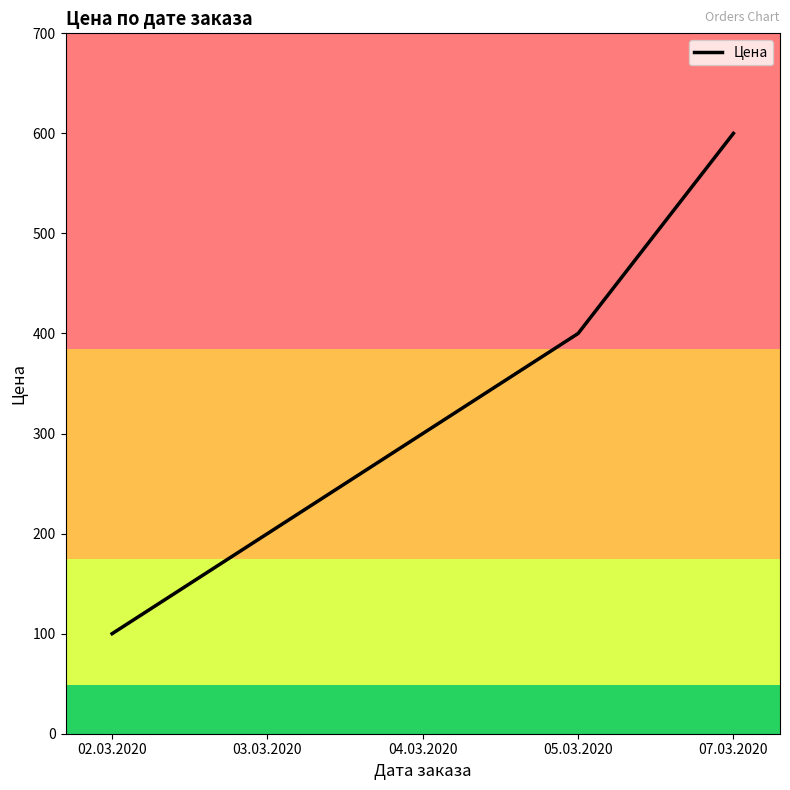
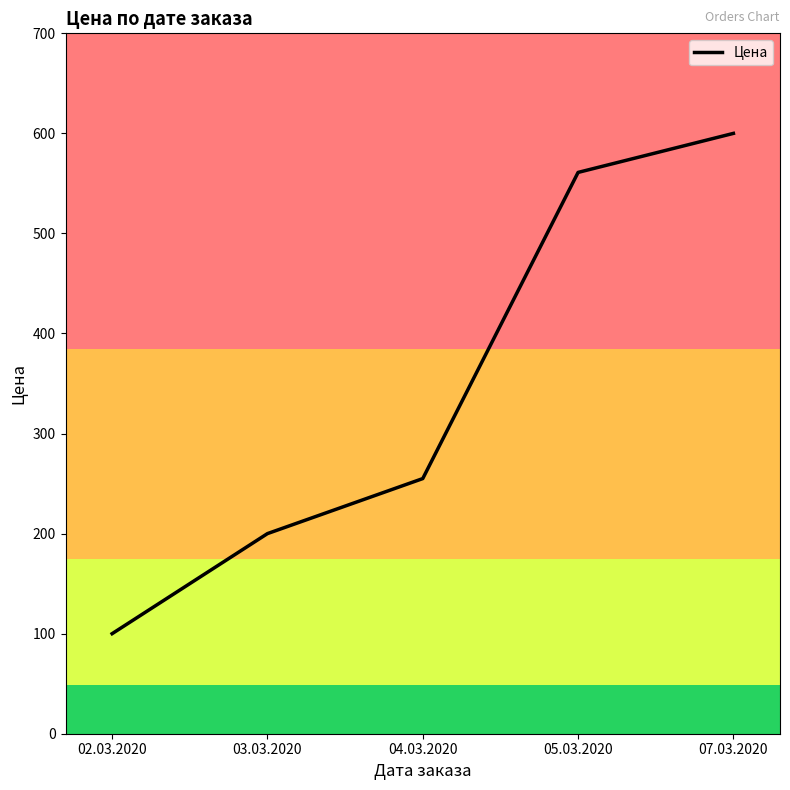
04.03.2020: 300 -> 255
05.03.2020: 400 -> 561
